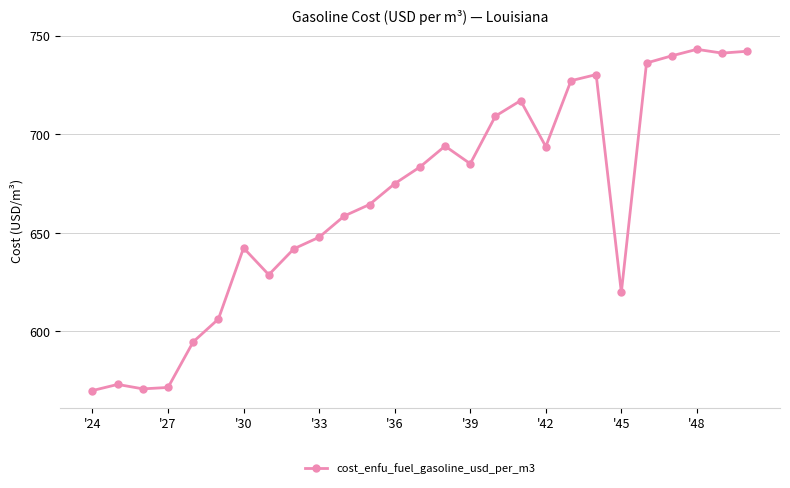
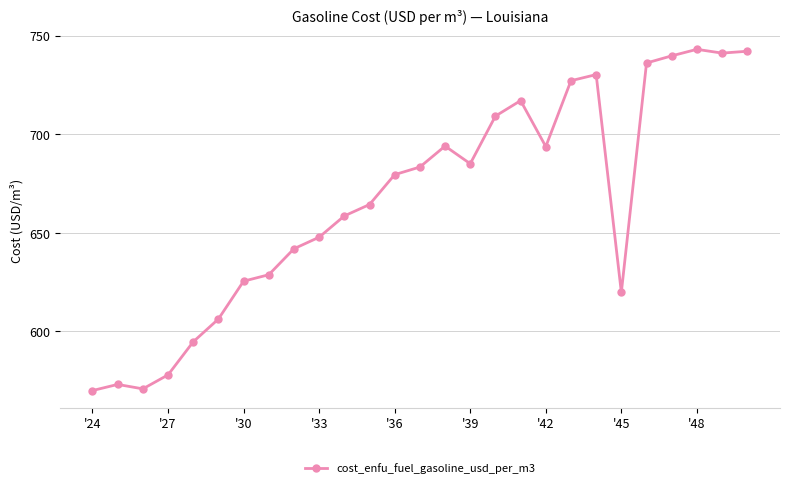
'27: 572 -> 578
'30: 642 -> 625
'36: 675 -> 680
